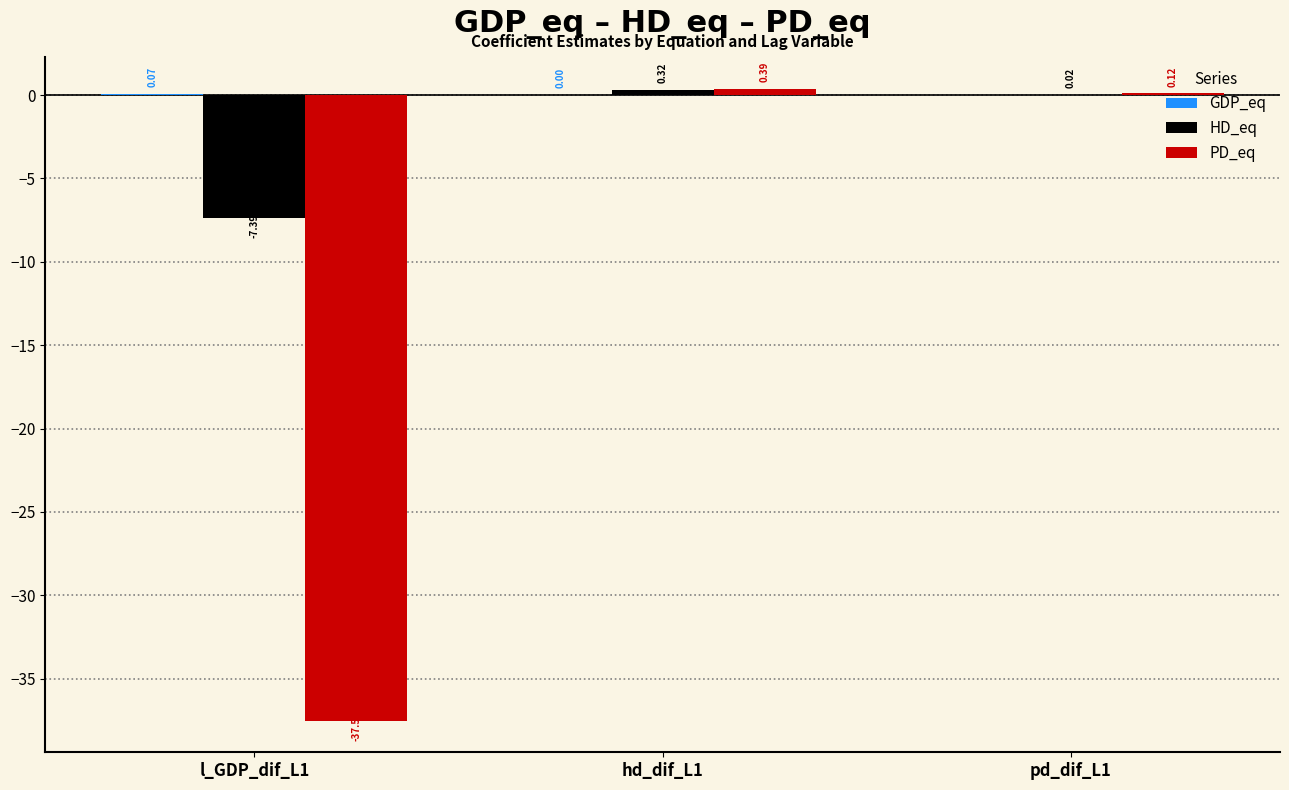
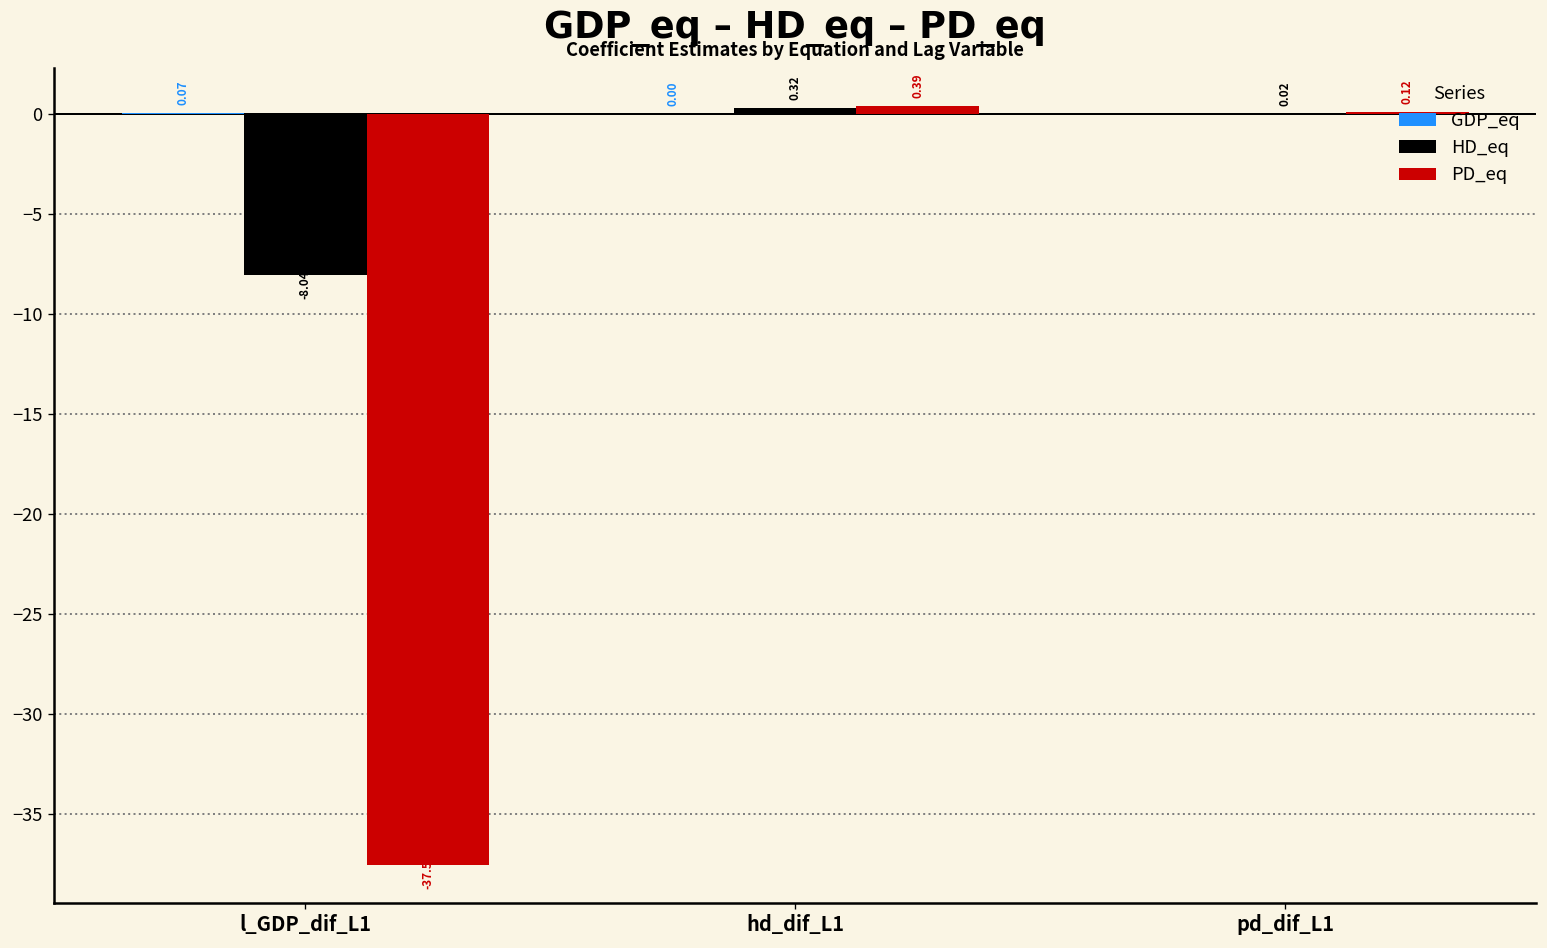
HD_eq, l_GDP_dif_L1: -7.39 -> -8.04
